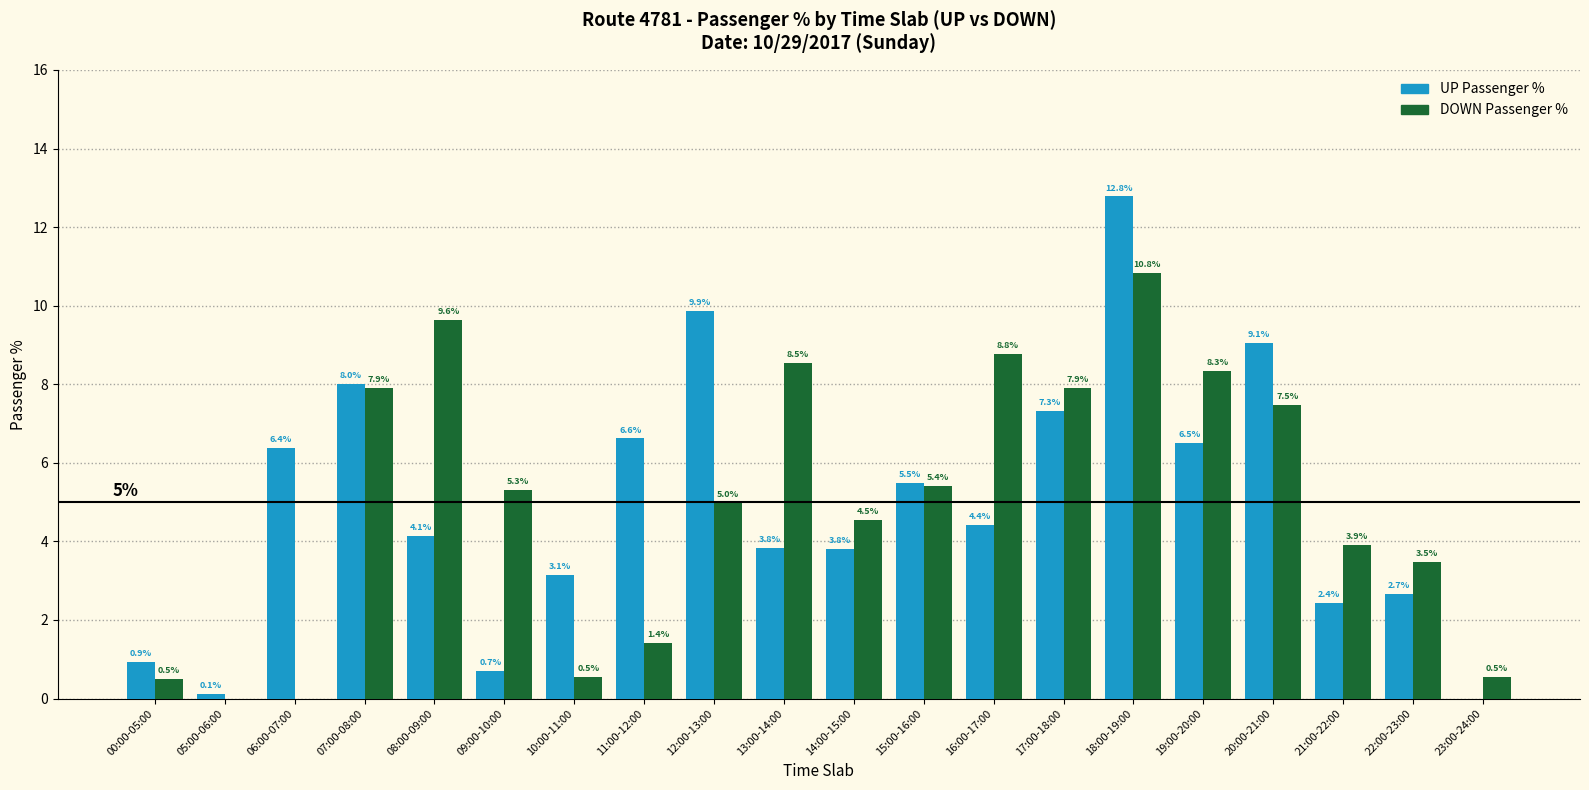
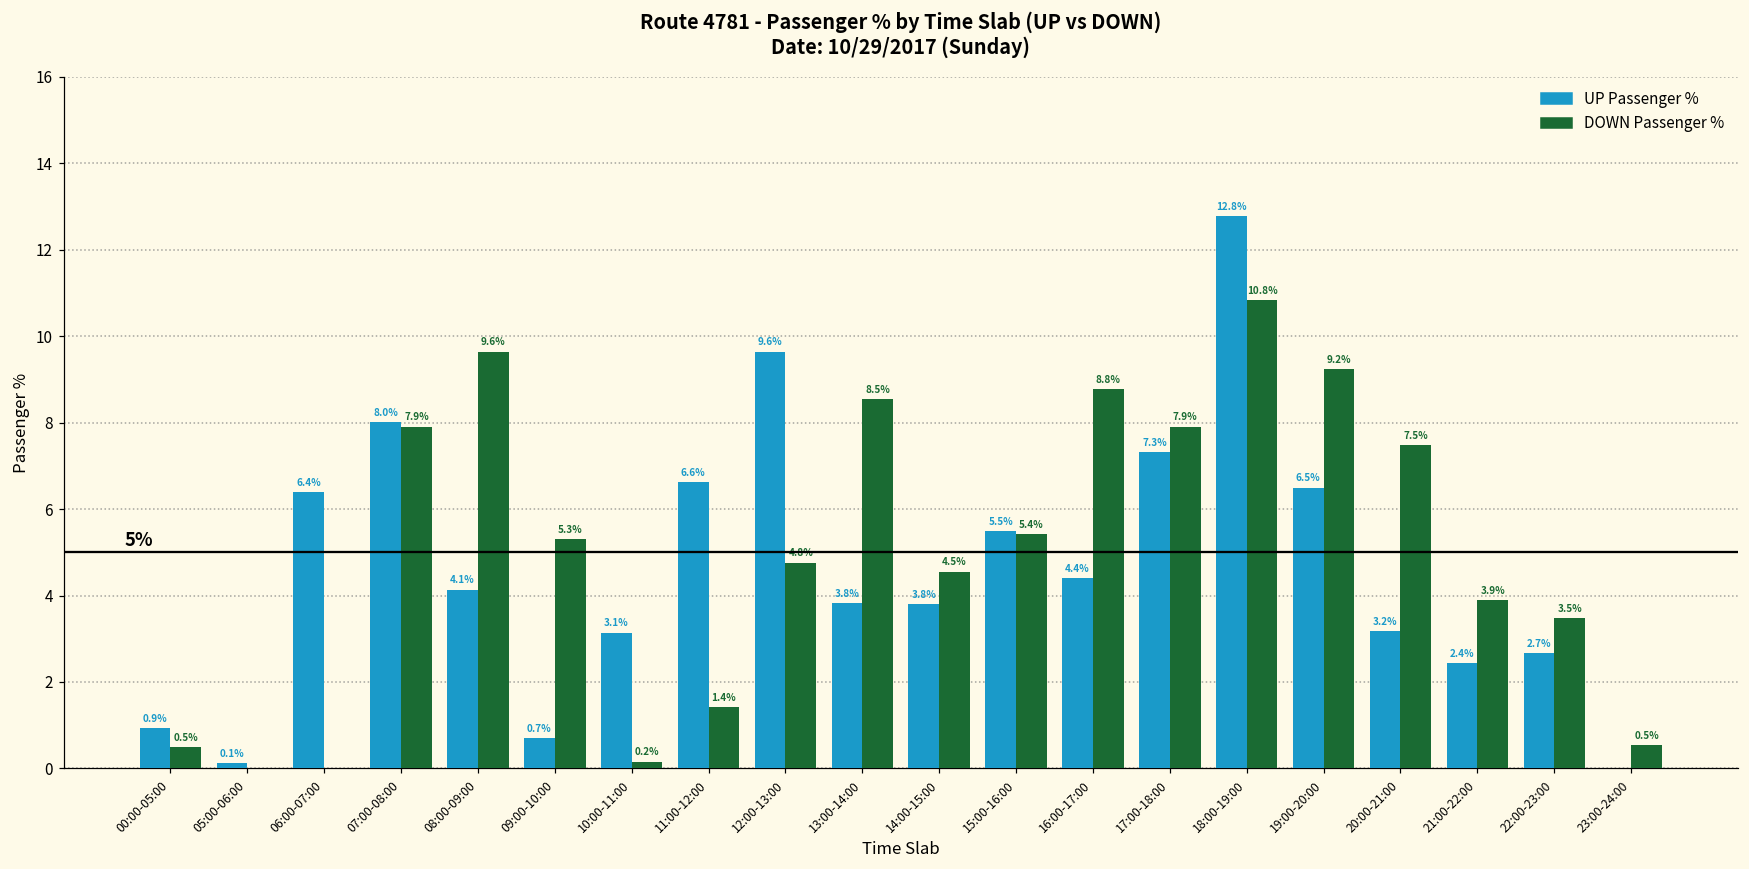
DOWN Passenger %, 10:00-11:00: 0.5% -> 0.2%
UP Passenger %, 12:00-13:00: 9.9% -> 9.6%
DOWN Passenger %, 12:00-13:00: 5.0% -> 4.8%
DOWN Passenger %, 19:00-20:00: 8.3% -> 9.2%
UP Passenger %, 20:00-21:00: 9.1% -> 3.2%
